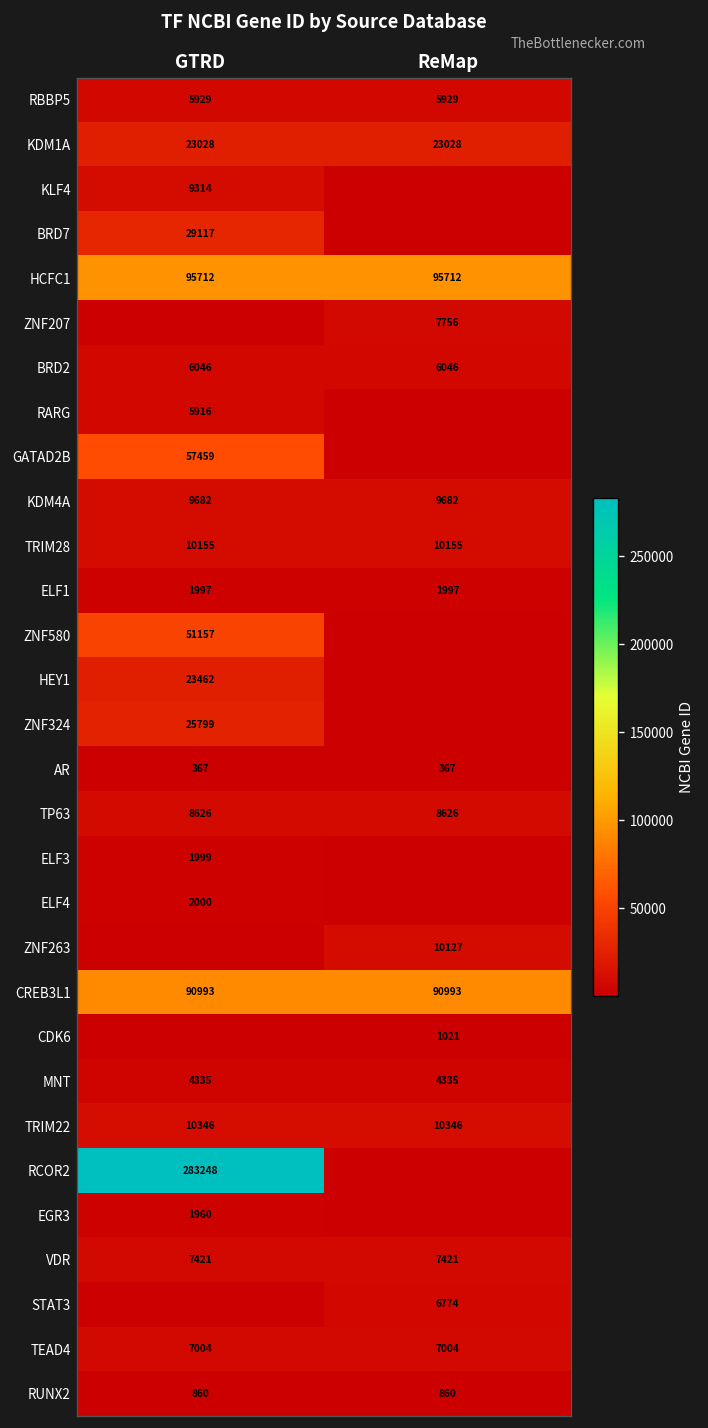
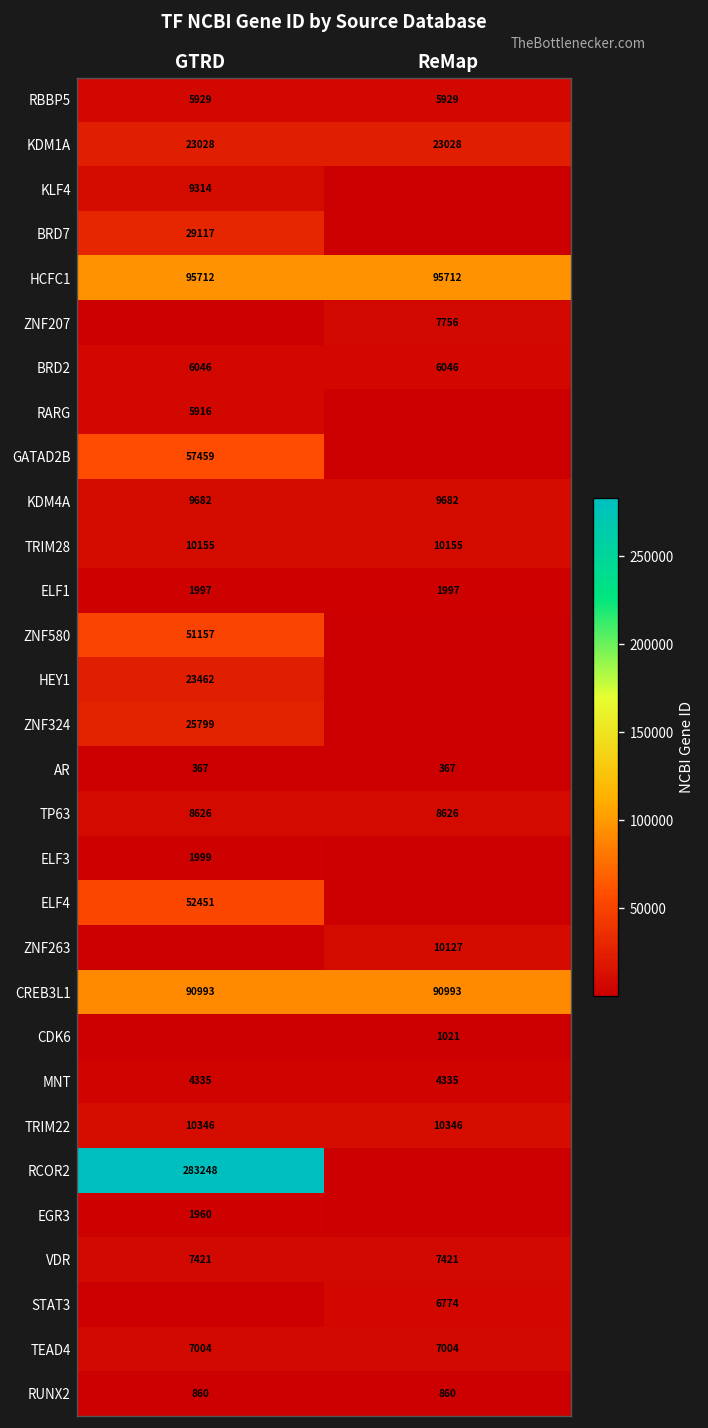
ELF4, GTRD: 2000 -> 52451
